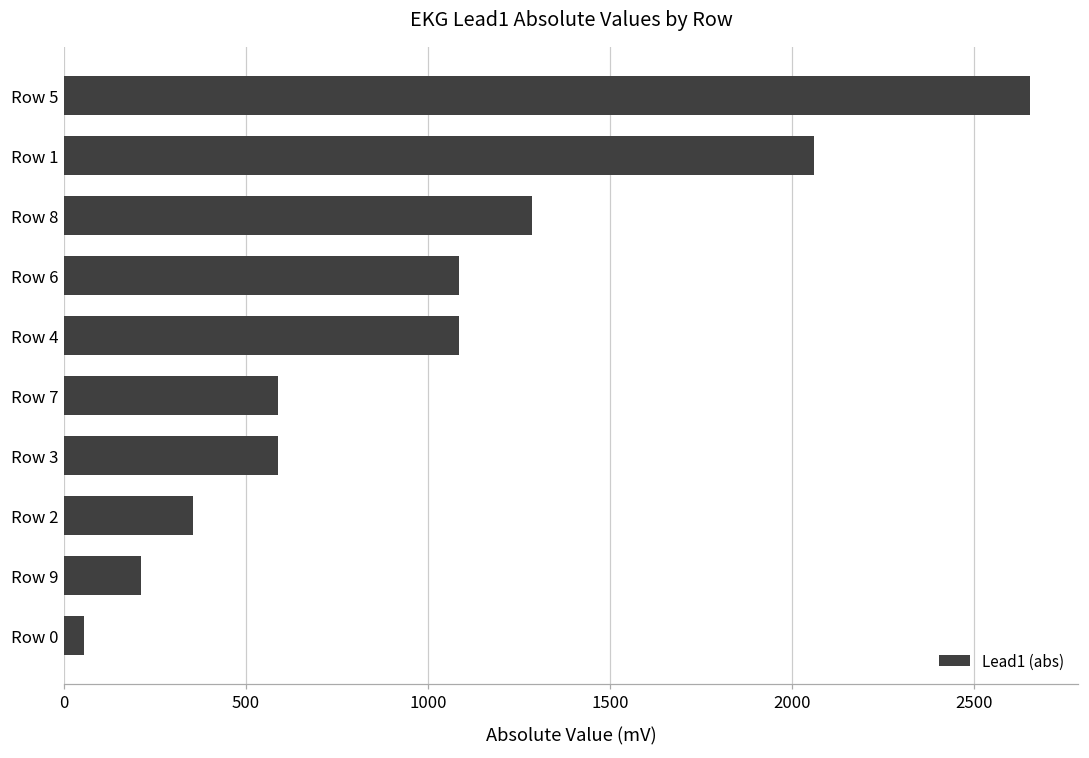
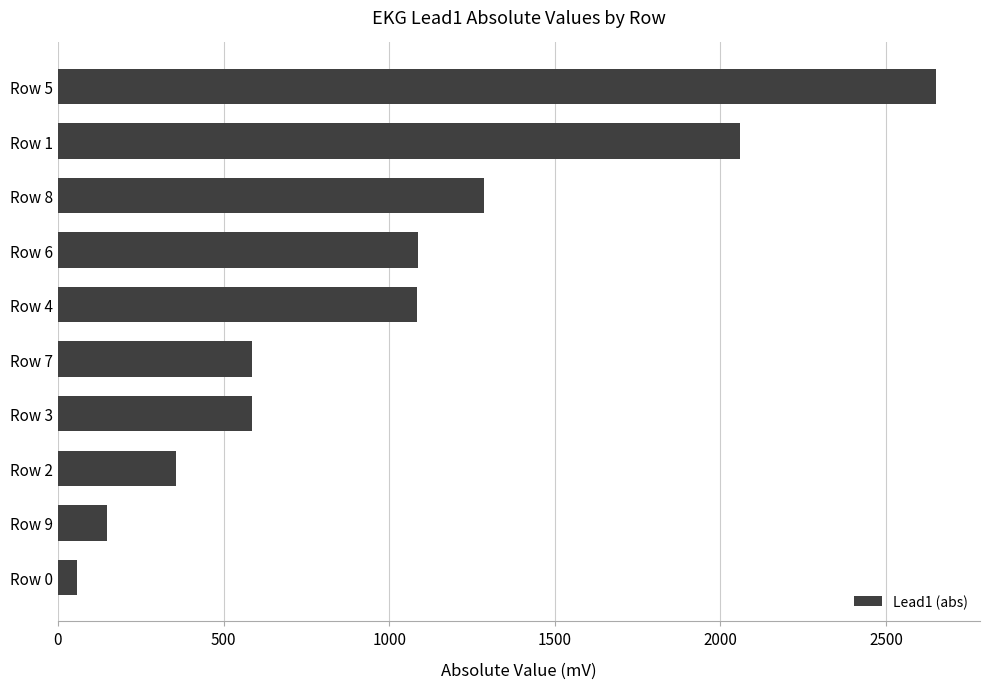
Row 9: 210 -> 150
